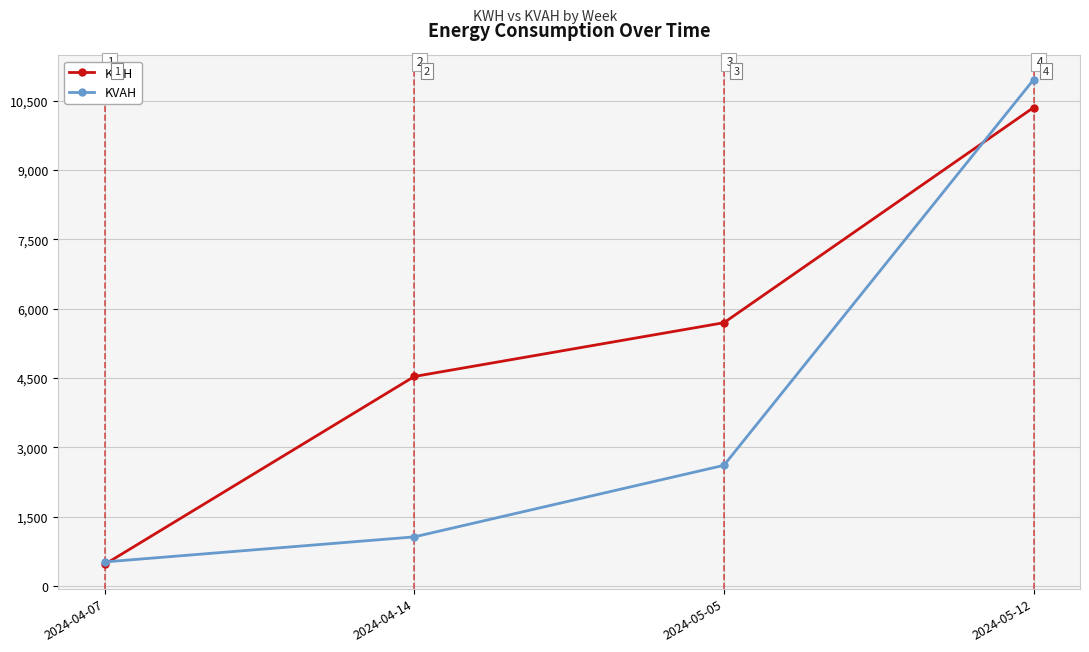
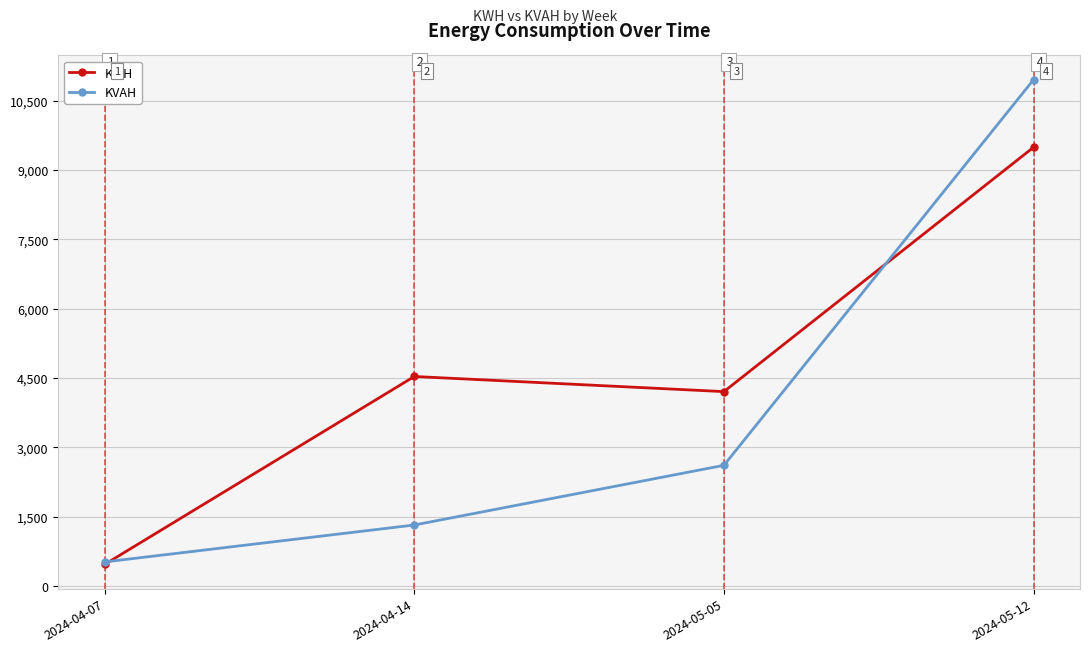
KVAH, 2024-04-14: 1,100 -> 1,300
KWH, 2024-05-05: 5,700 -> 4,200
KWH, 2024-05-12: 10,300 -> 9,500
